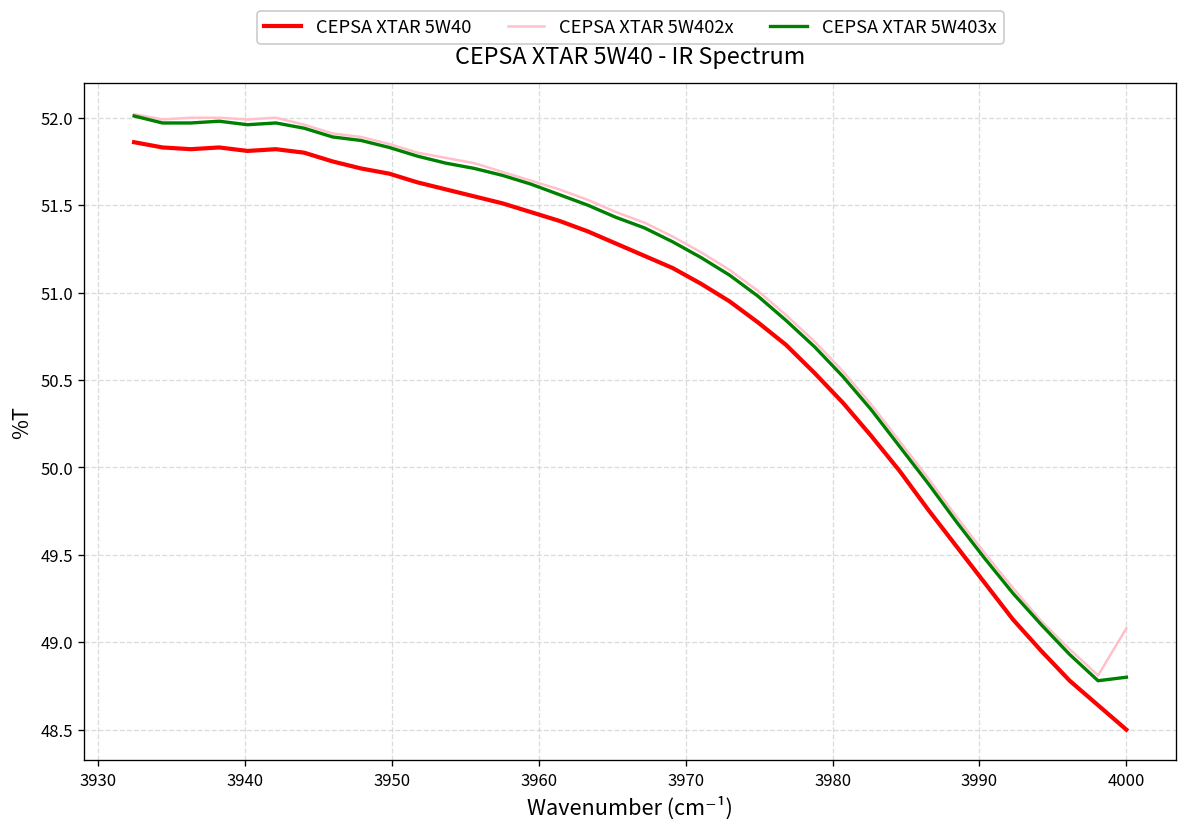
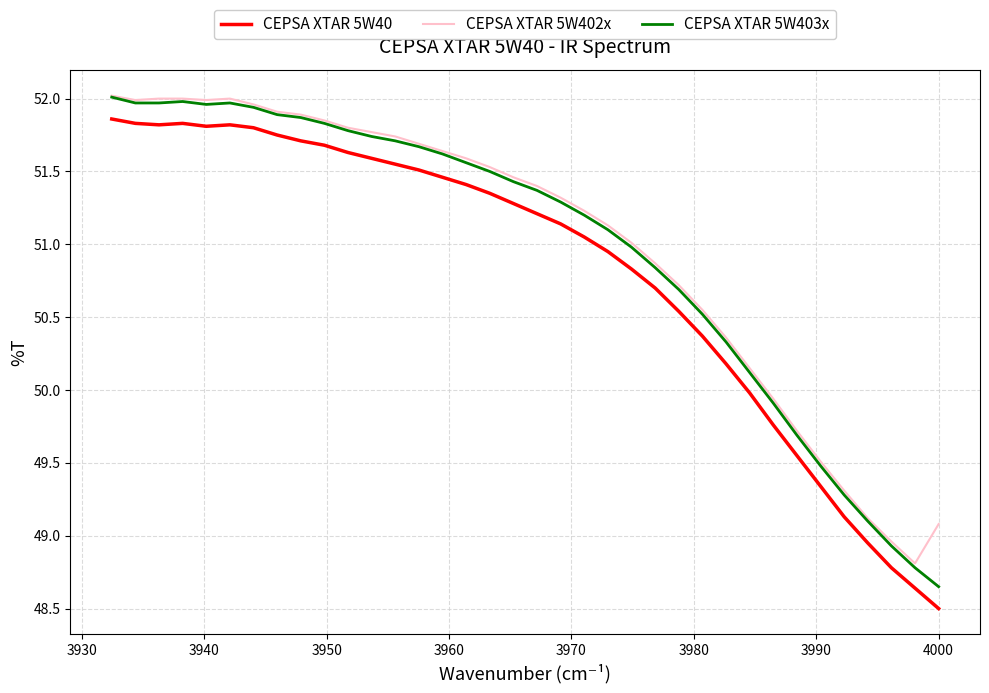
CEPSA XTAR 5W403x, 4000: 48.80 -> 48.65
